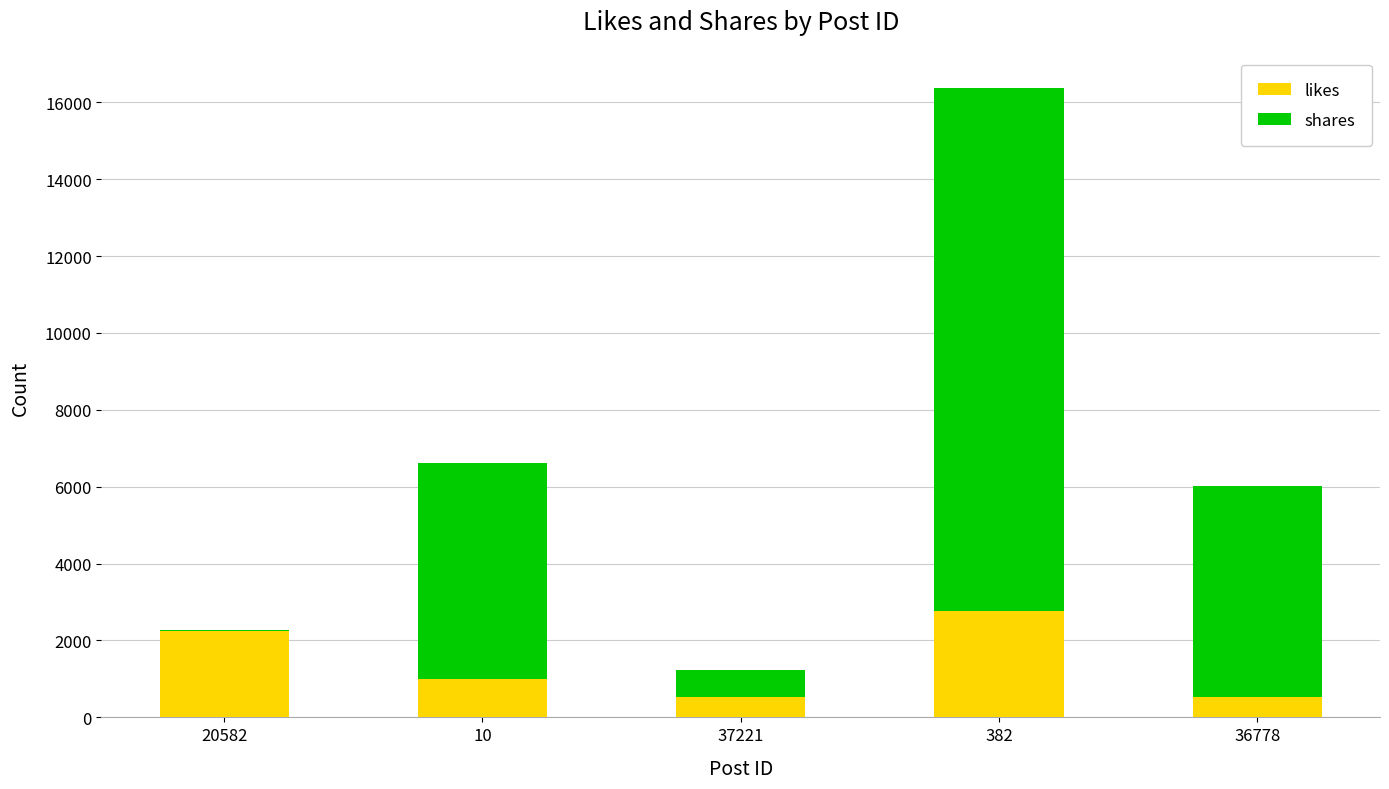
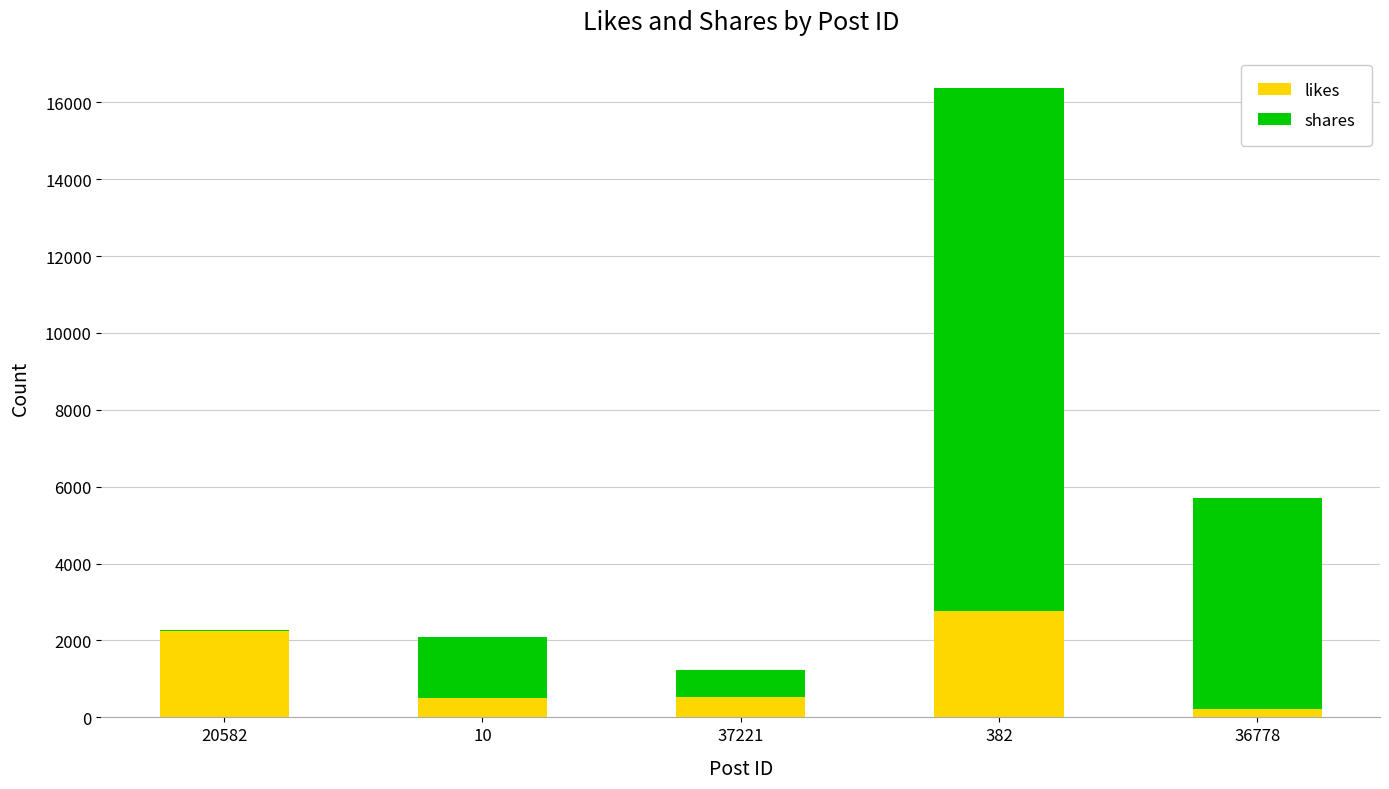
likes, 10: 1000 -> 500
shares, 10: 5600 -> 1600
likes, 36778: 500 -> 200
